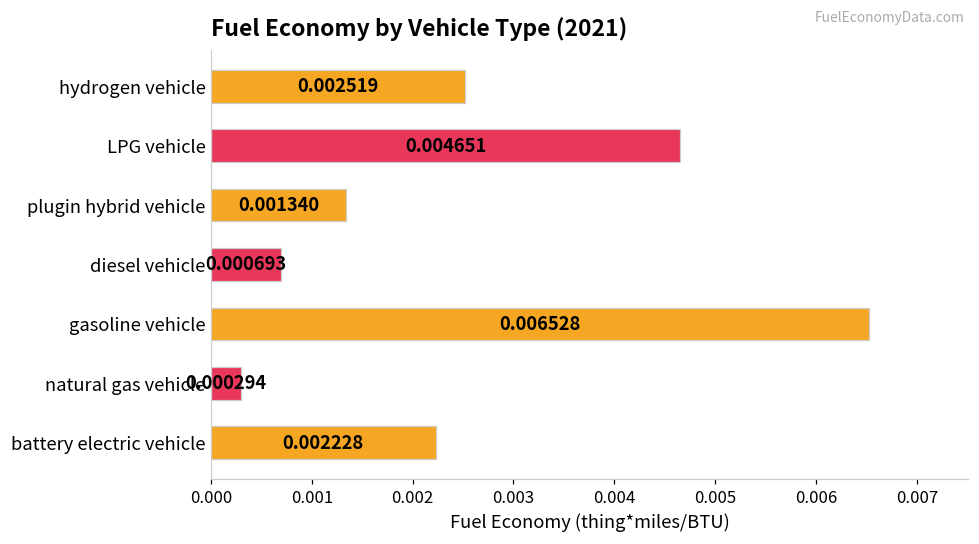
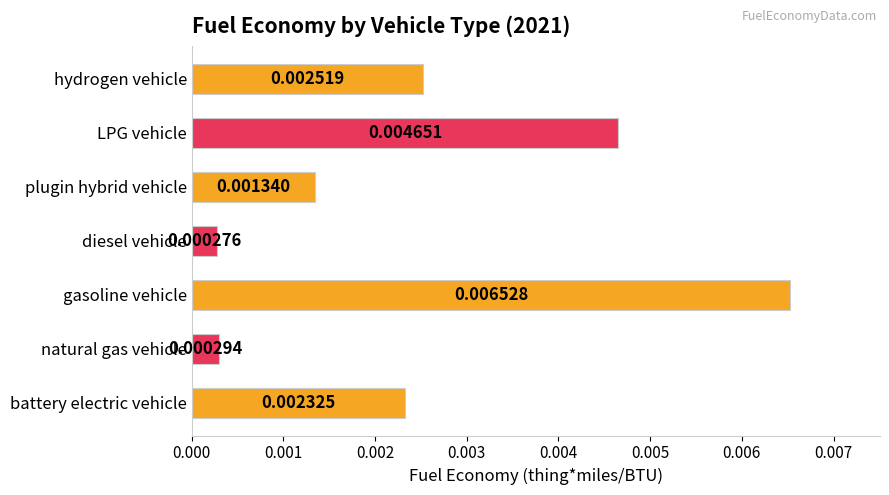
diesel vehicle: 0.000693 -> 0.000276
battery electric vehicle: 0.002228 -> 0.002325
